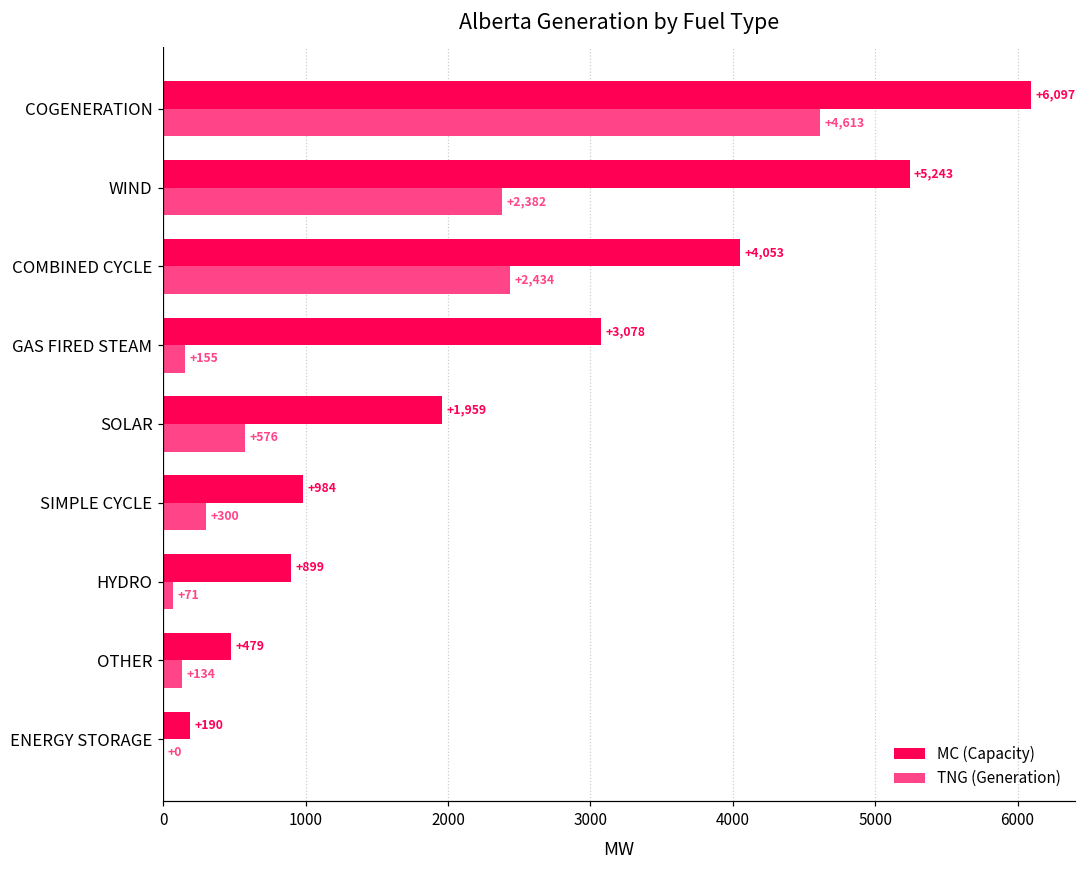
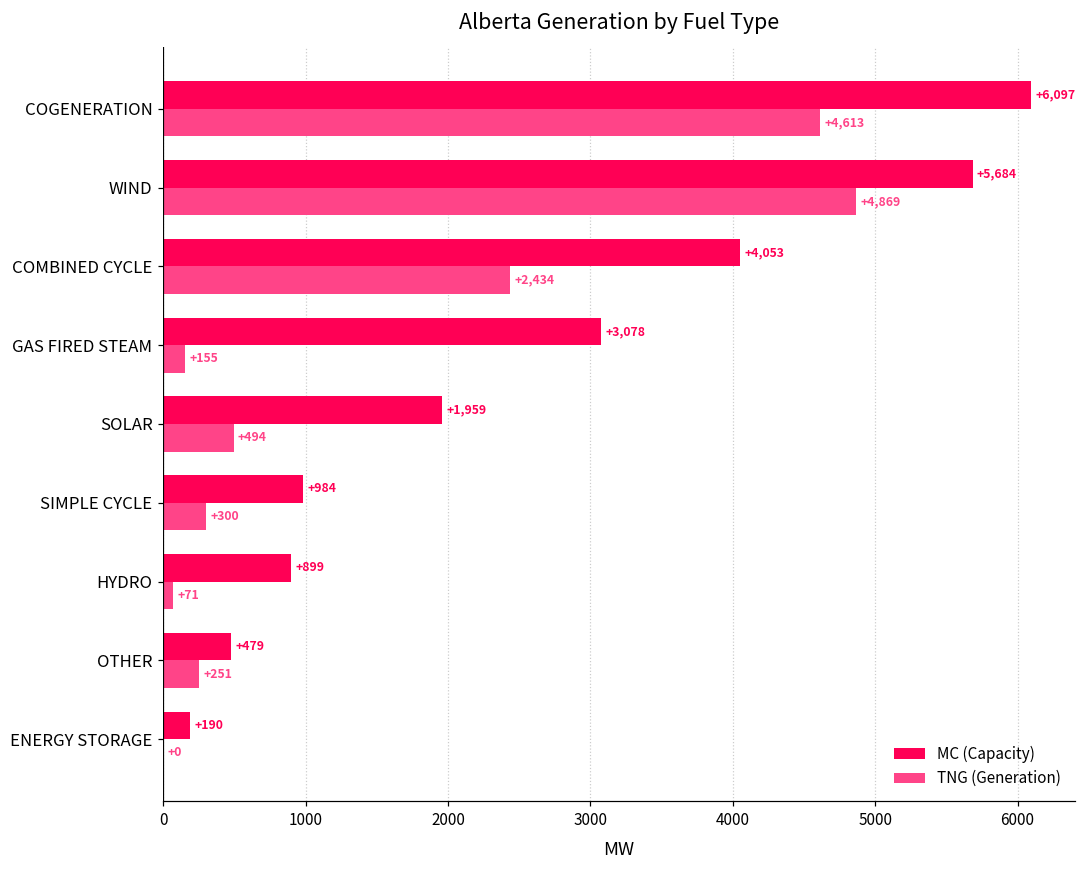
MC (Capacity), WIND: +5,243 -> +5,684
TNG (Generation), WIND: +2,382 -> +4,869
TNG (Generation), SOLAR: +576 -> +494
TNG (Generation), OTHER: +134 -> +251
